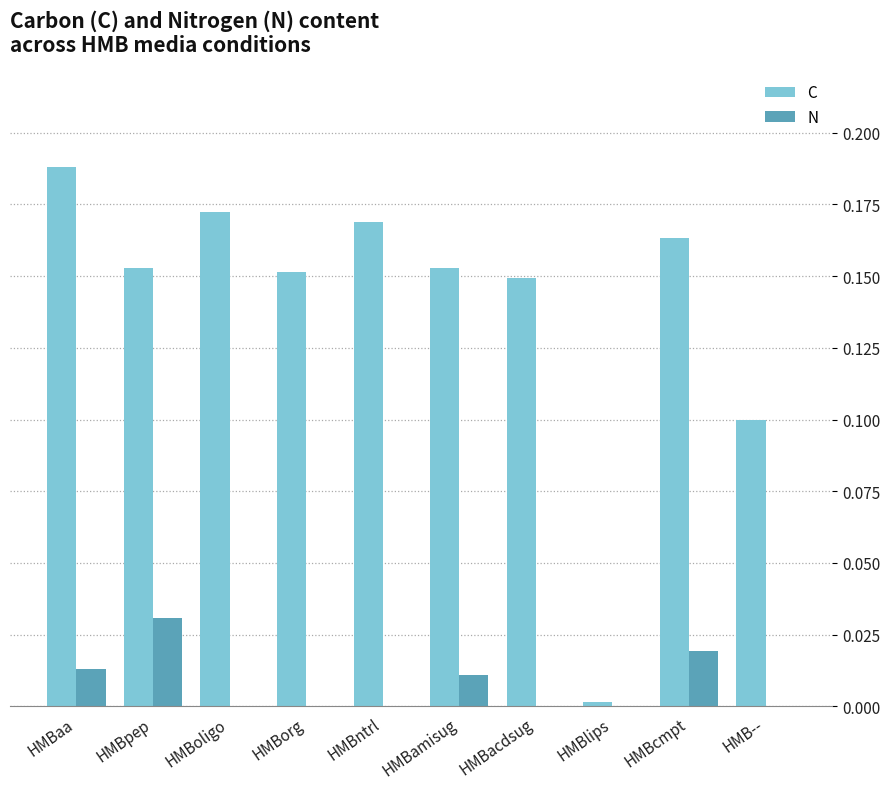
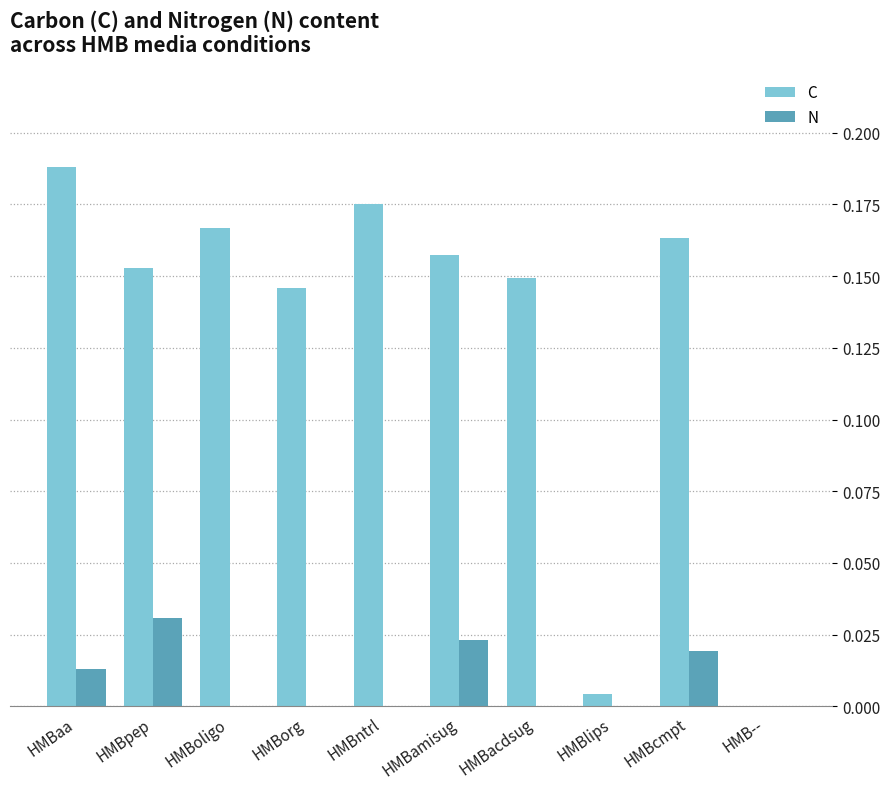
C, HMBoligo: 0.173 -> 0.167
C, HMBorg: 0.151 -> 0.146
C, HMBntrl: 0.169 -> 0.175
C, HMBamisug: 0.153 -> 0.157
N, HMBamisug: 0.011 -> 0.023
C, HMBlips: 0.001 -> 0.004
C, HMB--: 0.1 -> 0.0
